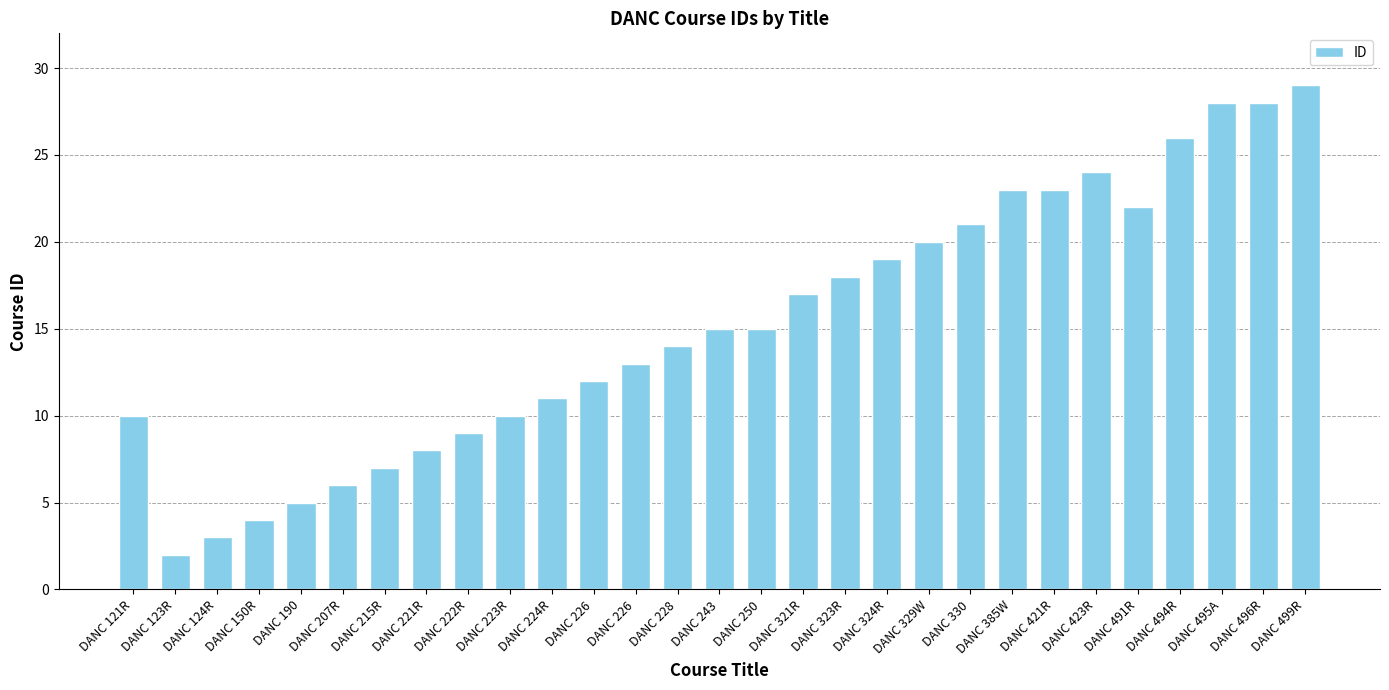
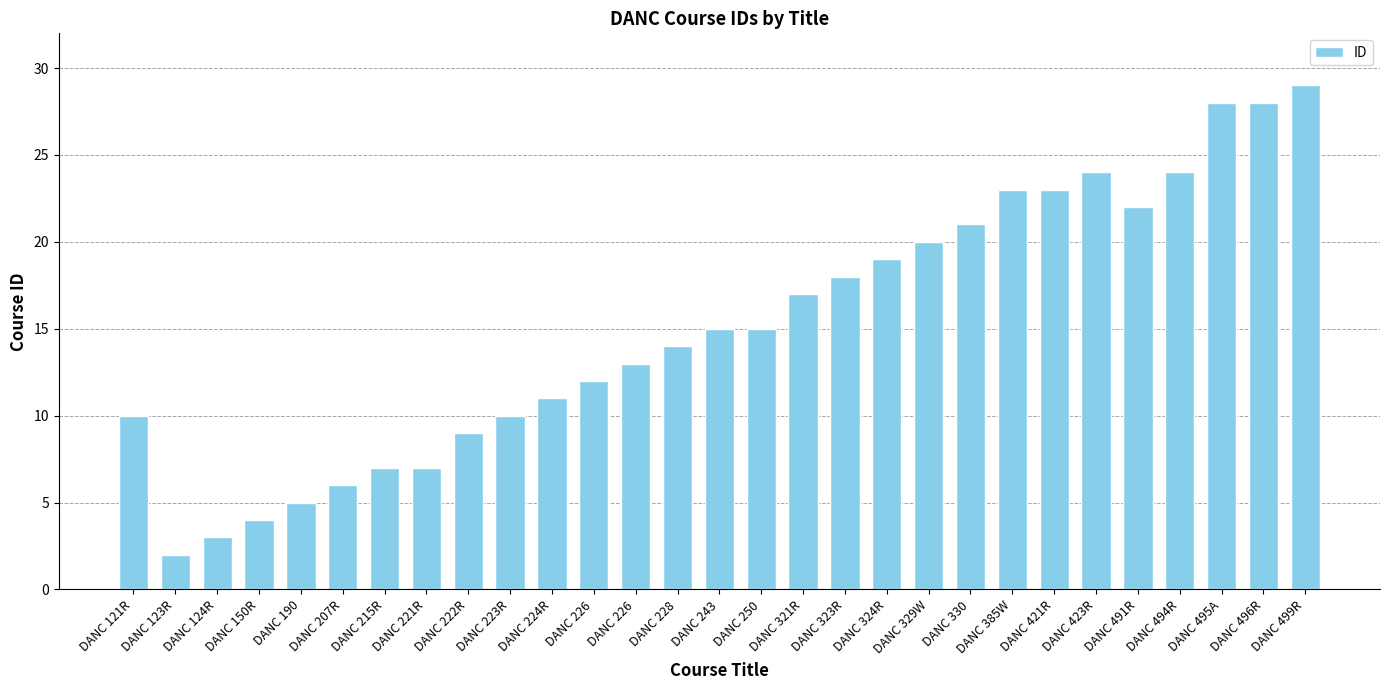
DANC 221R: 8 -> 7
DANC 494R: 26 -> 24
